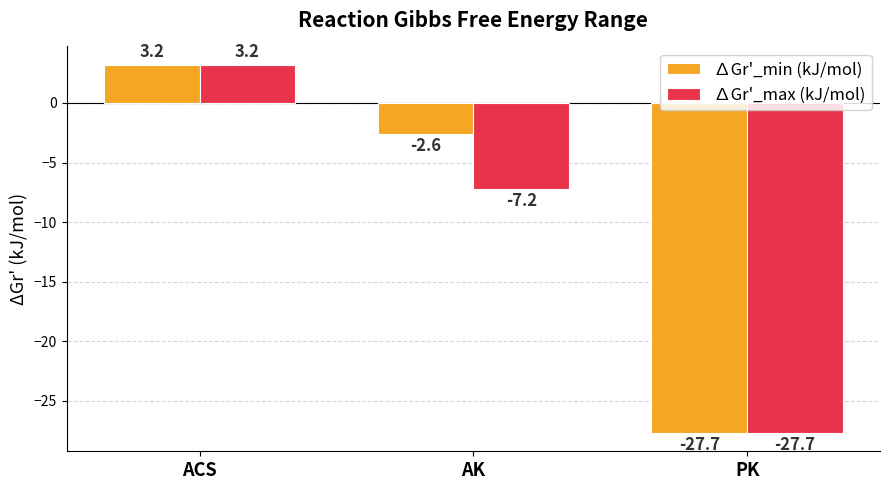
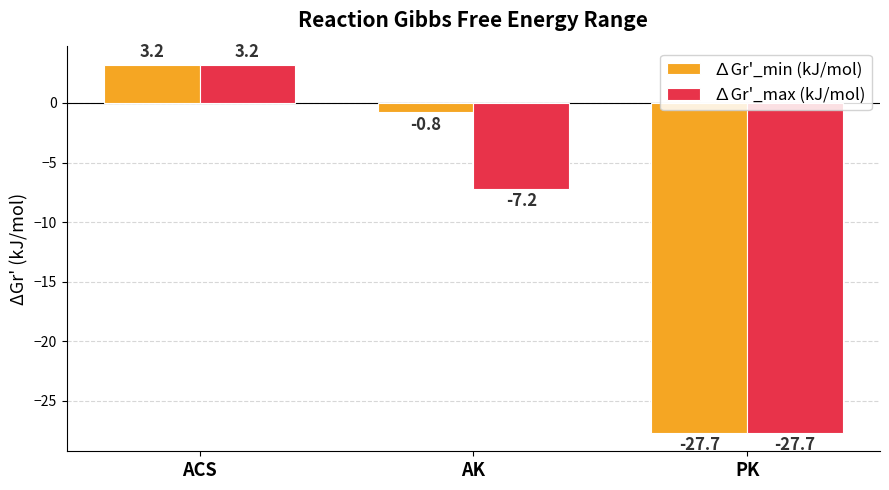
∆Gr'_min (kJ/mol), AK: -2.6 -> -0.8
